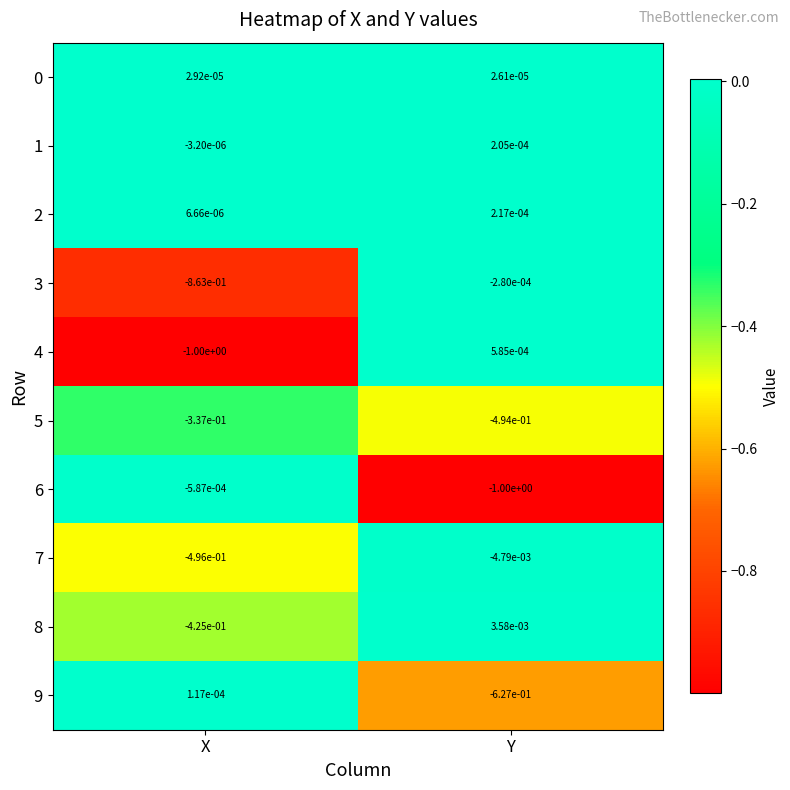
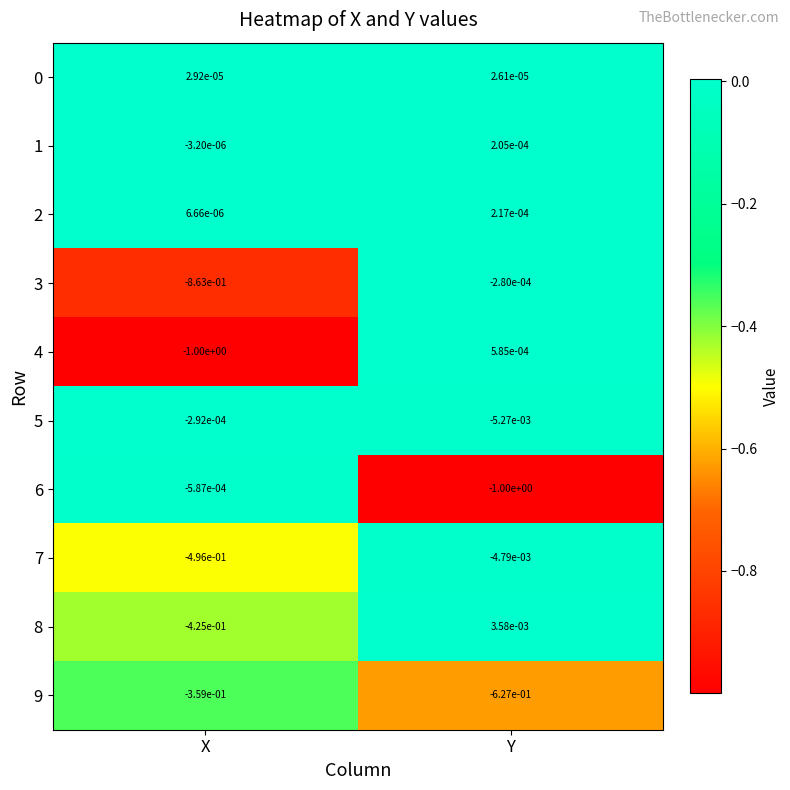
5, X: -3.37e-01 -> -2.92e-04
5, Y: -4.94e-01 -> -5.27e-03
9, X: 1.17e-04 -> -3.59e-01
